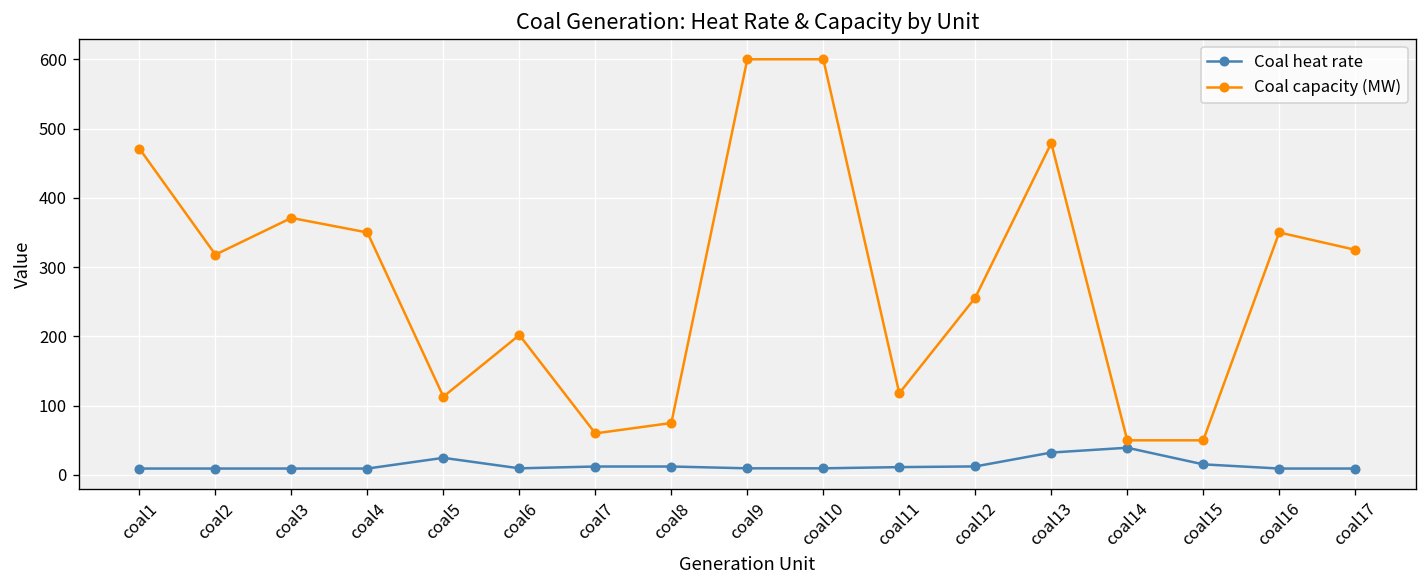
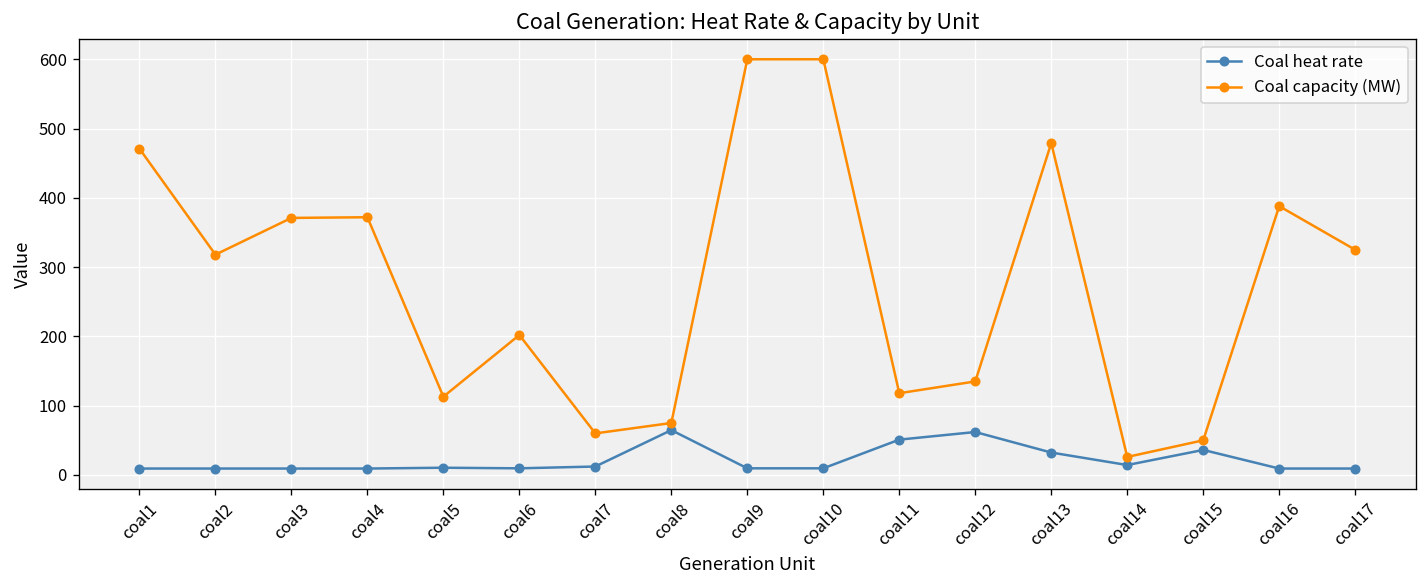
Coal capacity (MW), coal4: 350 -> 370
Coal heat rate, coal5: 20 -> 10
Coal heat rate, coal8: 10 -> 60
Coal heat rate, coal11: 10 -> 50
Coal heat rate, coal12: 10 -> 60
Coal capacity (MW), coal12: 260 -> 140
Coal heat rate, coal14: 40 -> 10
Coal capacity (MW), coal14: 50 -> 30
Coal heat rate, coal15: 20 -> 40
Coal capacity (MW), coal16: 350 -> 390
